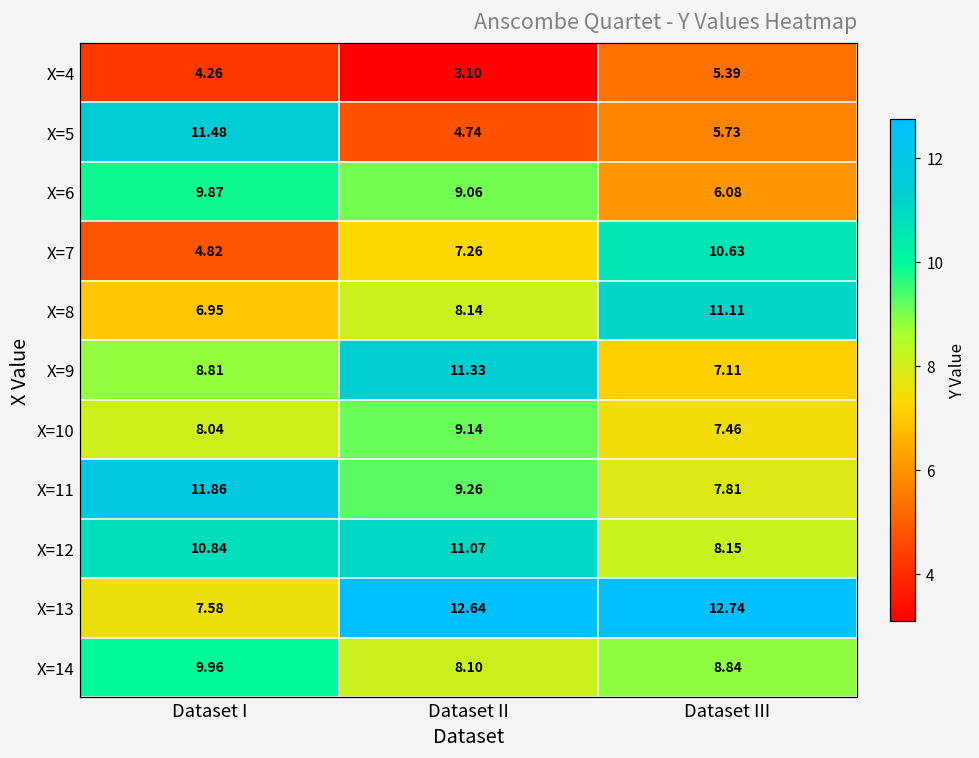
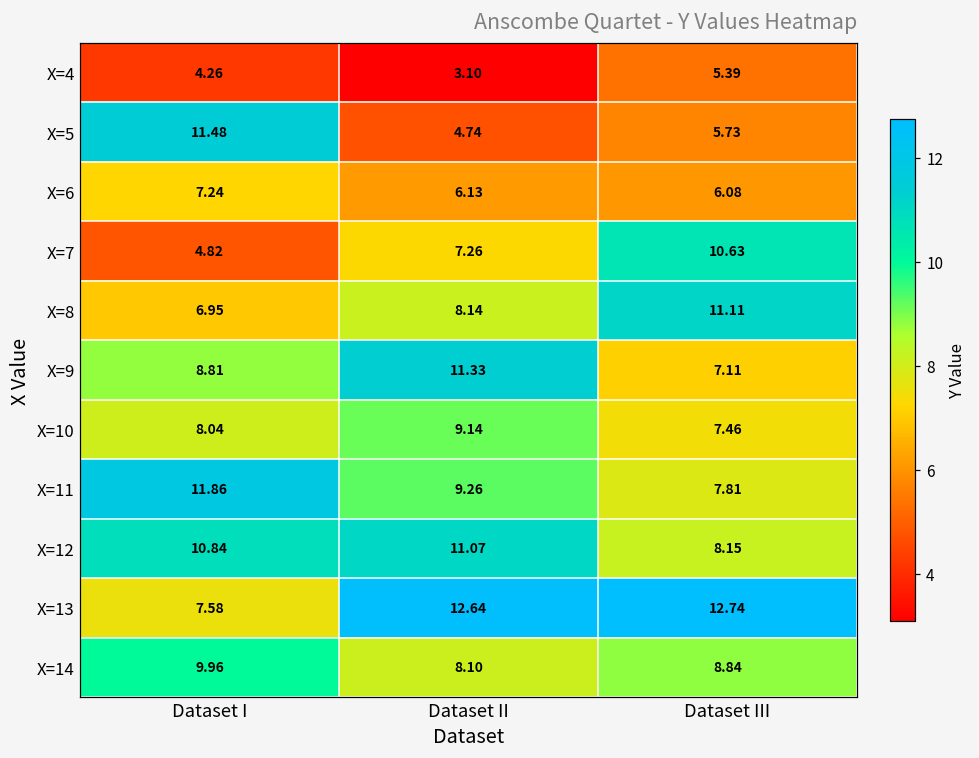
X=6, Dataset I: 9.87 -> 7.24
X=6, Dataset II: 9.06 -> 6.13
